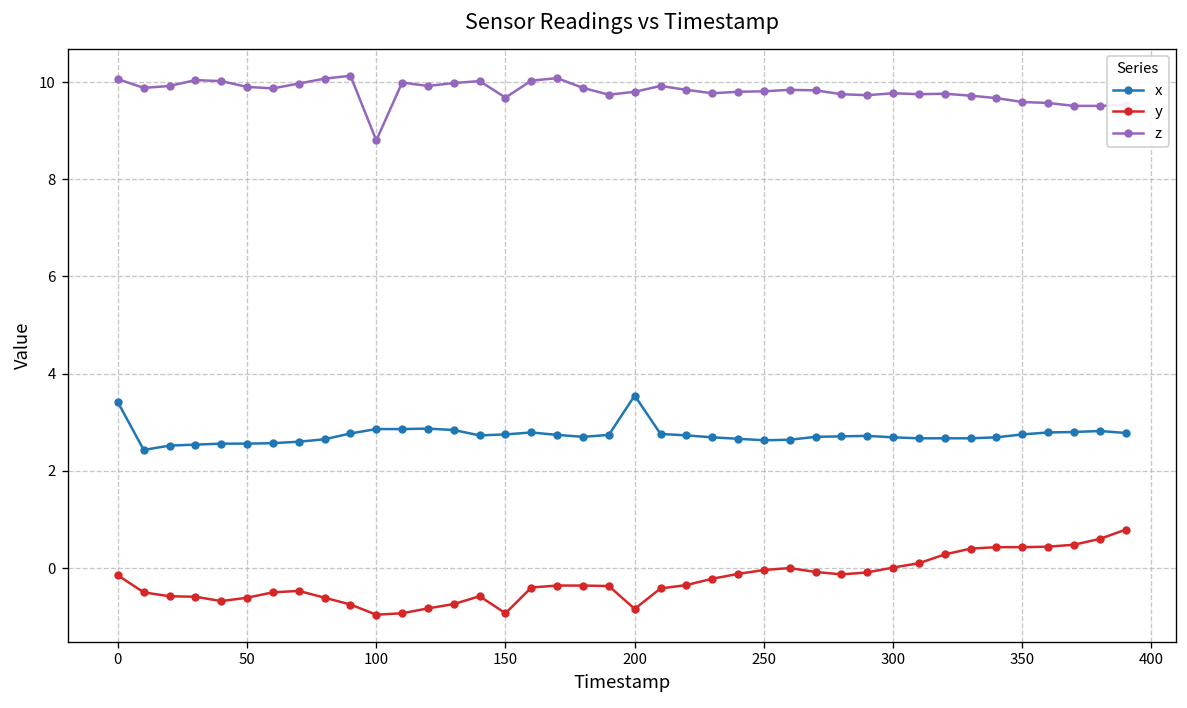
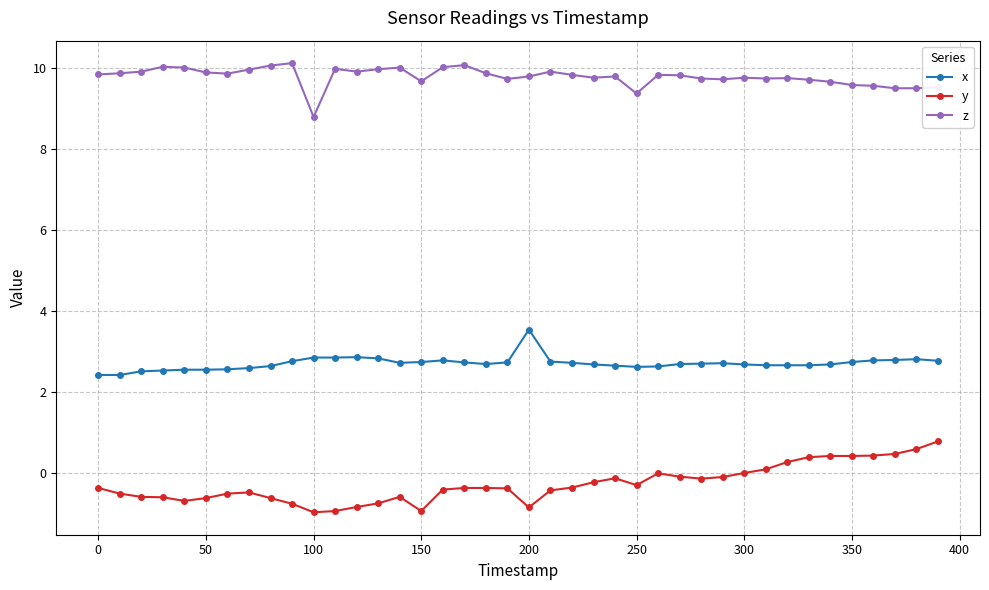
x, 0: 3.4 -> 2.4
y, 0: -0.2 -> -0.4
z, 0: 10.1 -> 9.9
y, 250: 0.0 -> -0.3
z, 250: 9.8 -> 9.4
